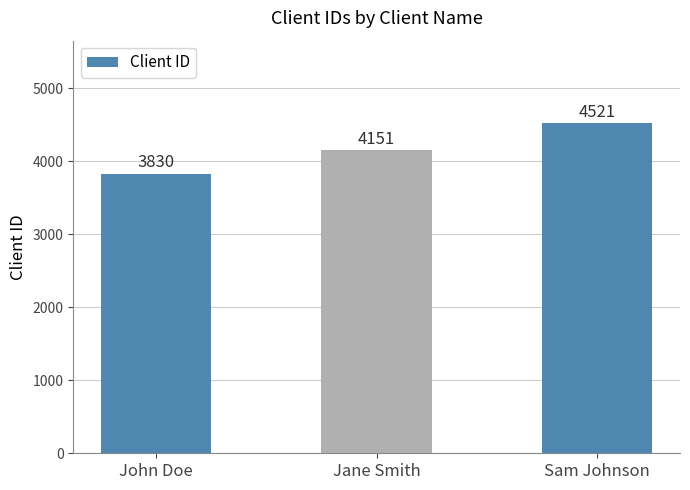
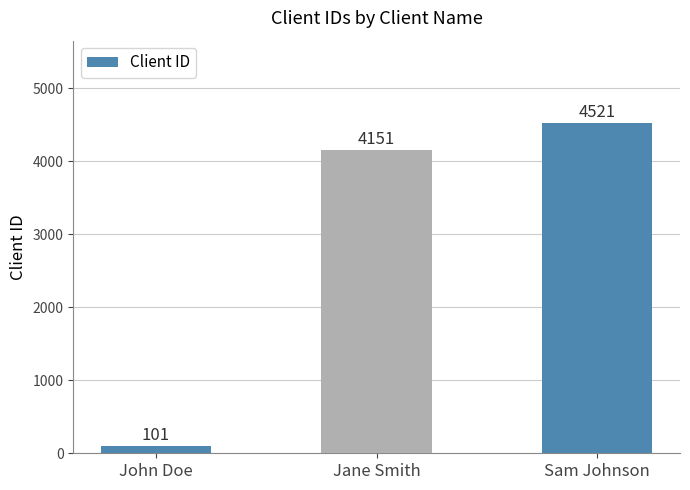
John Doe: 3830 -> 101
